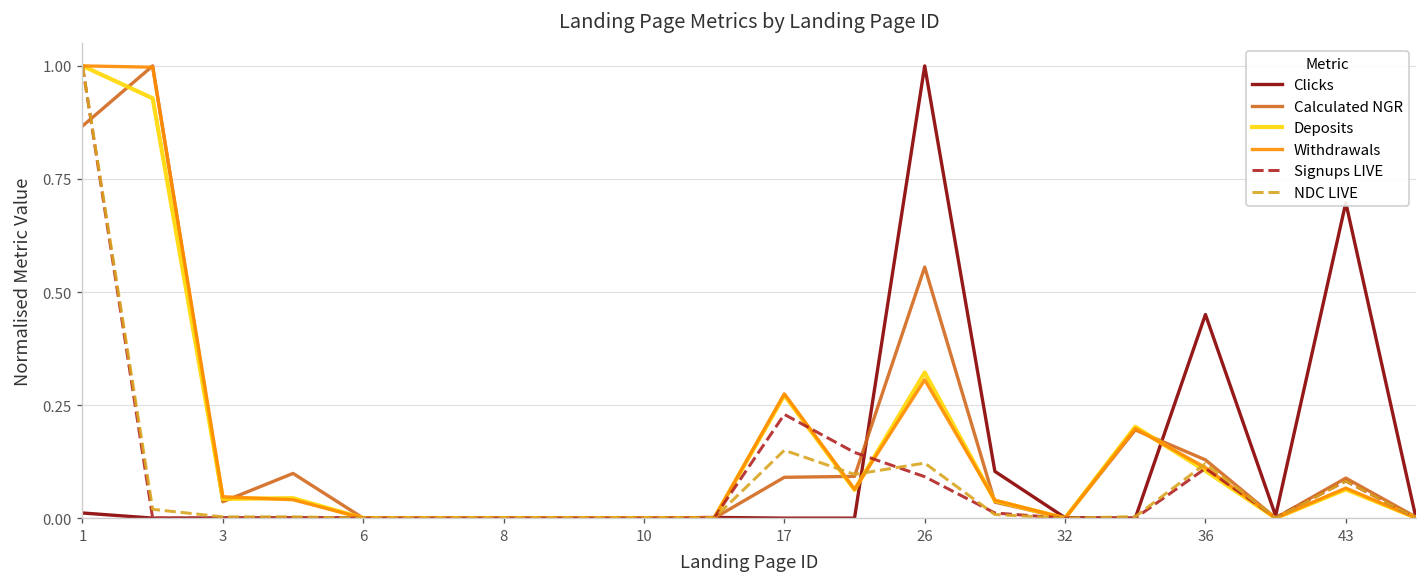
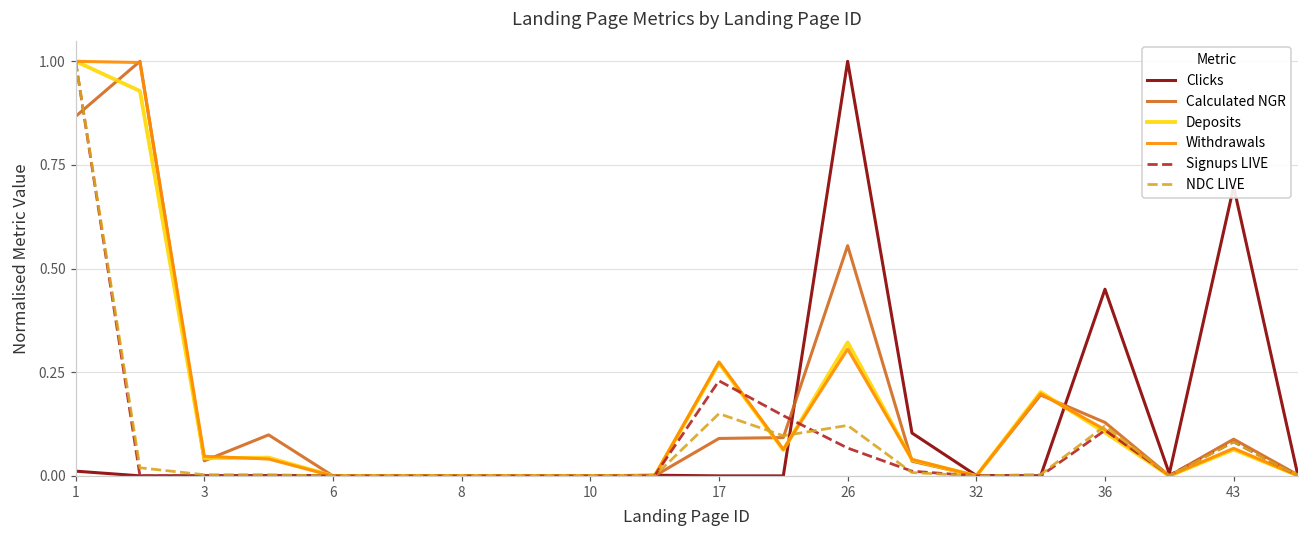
Signups LIVE, 26: 0.09 -> 0.07
